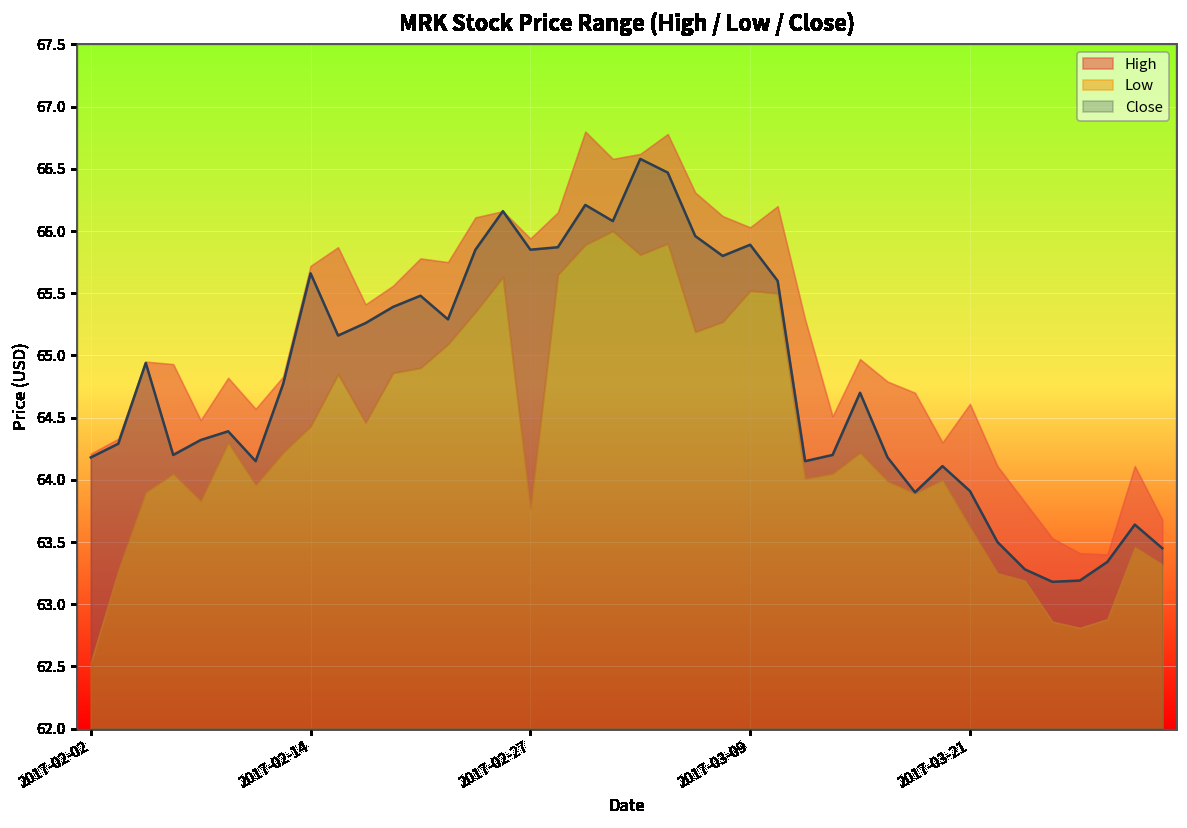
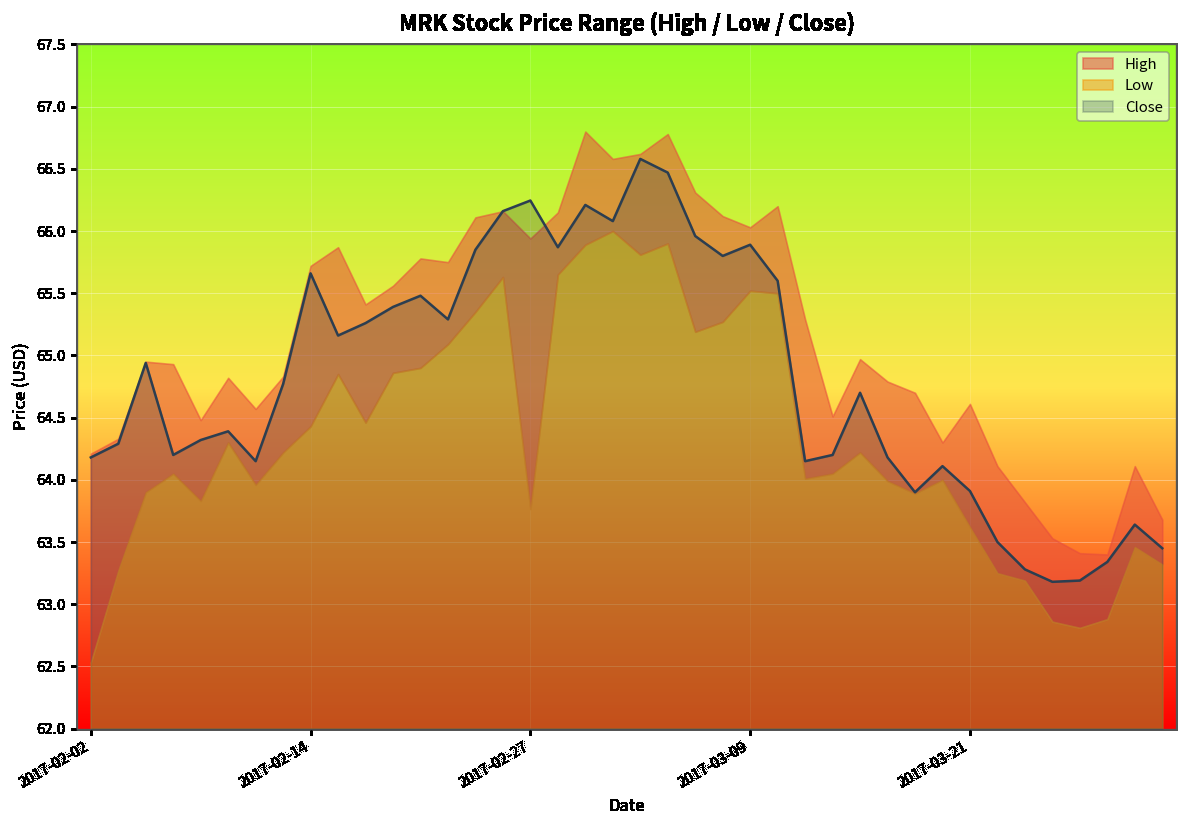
Close, 2017-02-27: 65.85 -> 66.25
